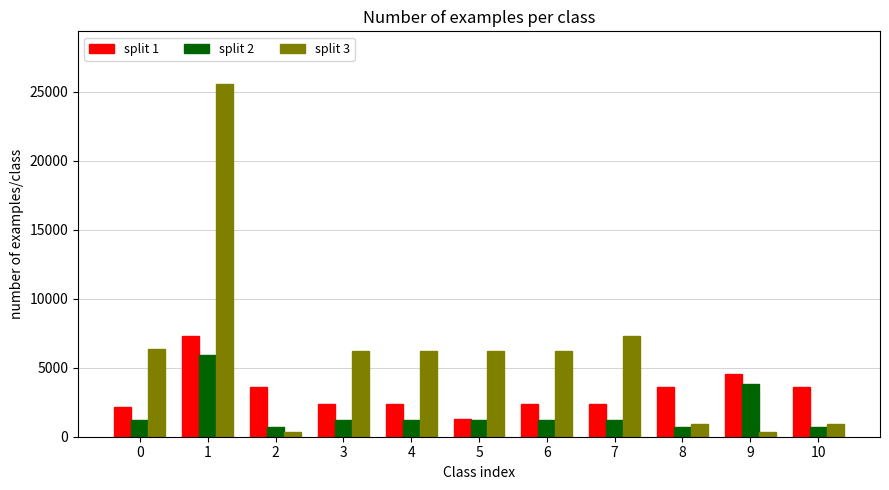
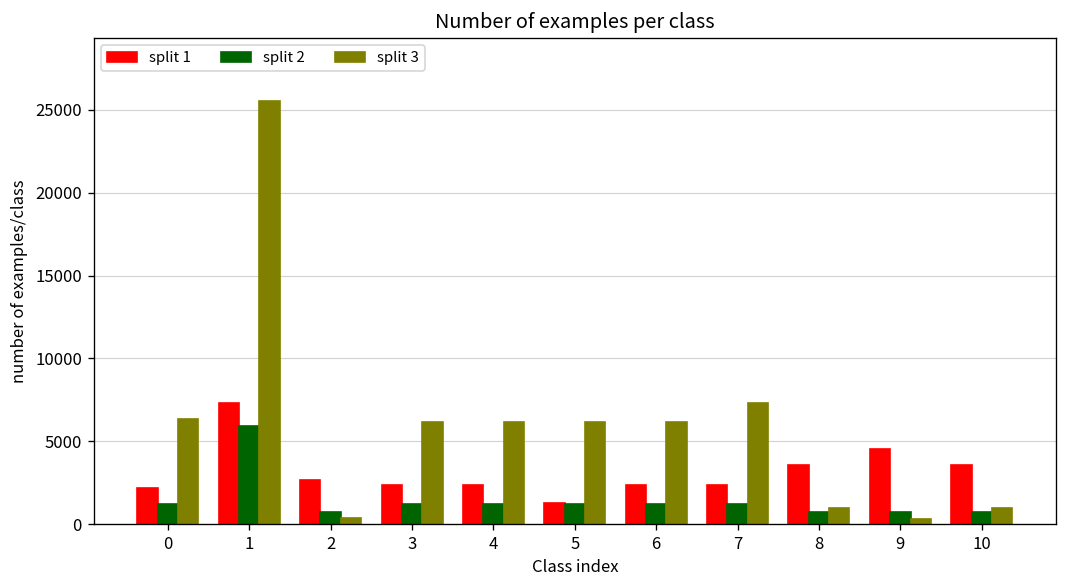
split 1, 2: 3600 -> 2700
split 2, 9: 3800 -> 700
